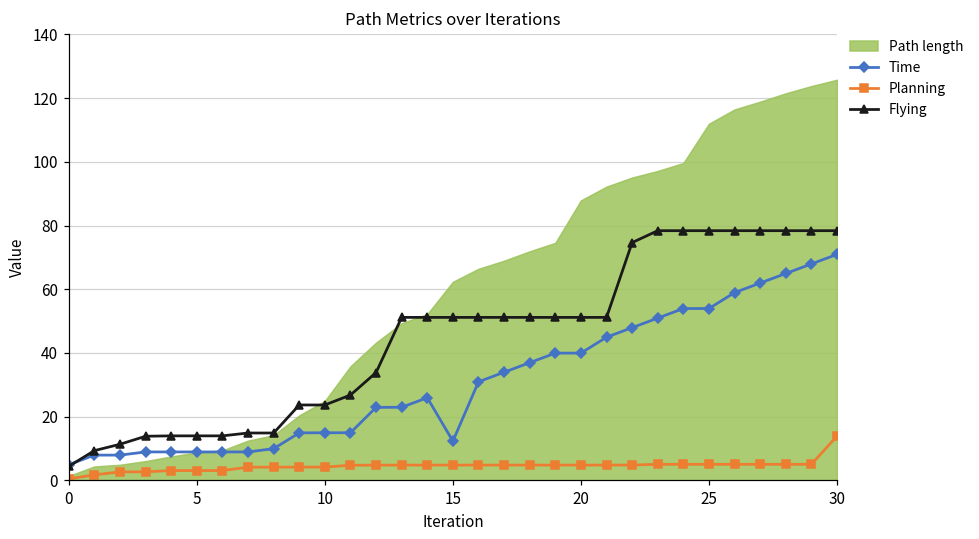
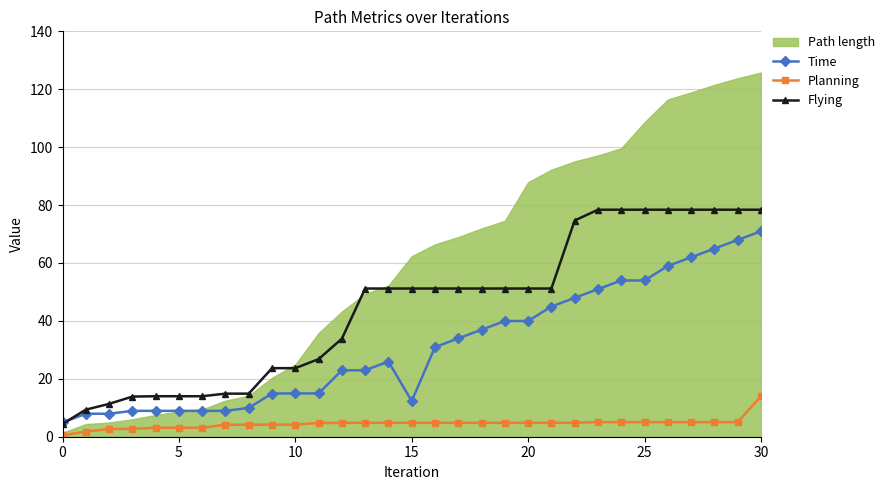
Path length, 25: 112 -> 109
